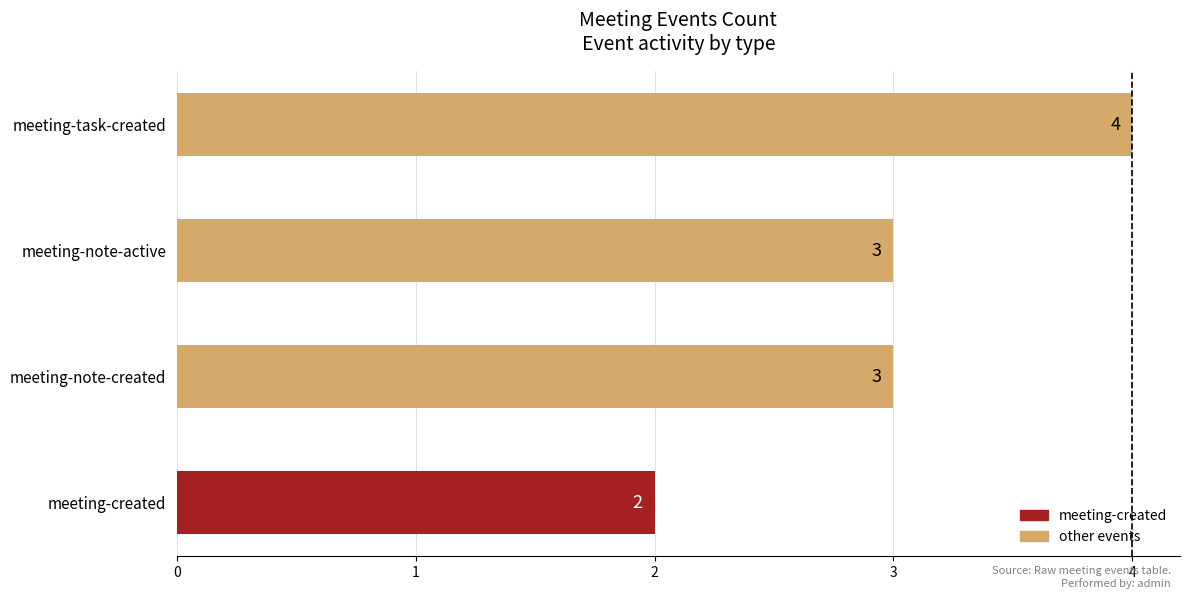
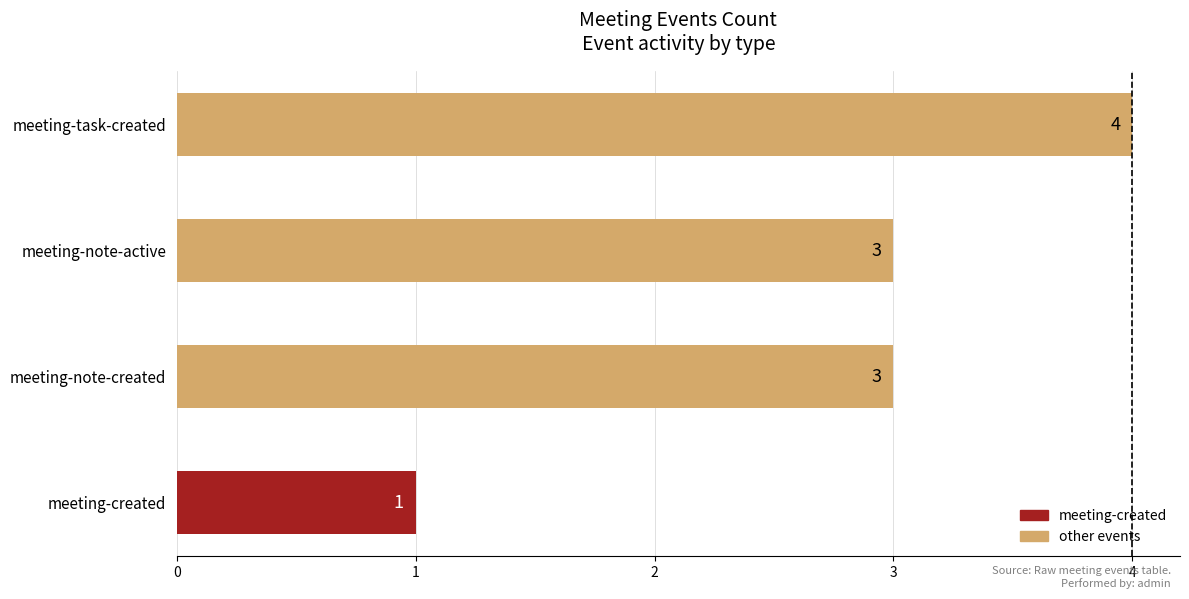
meeting-created: 2 -> 1
